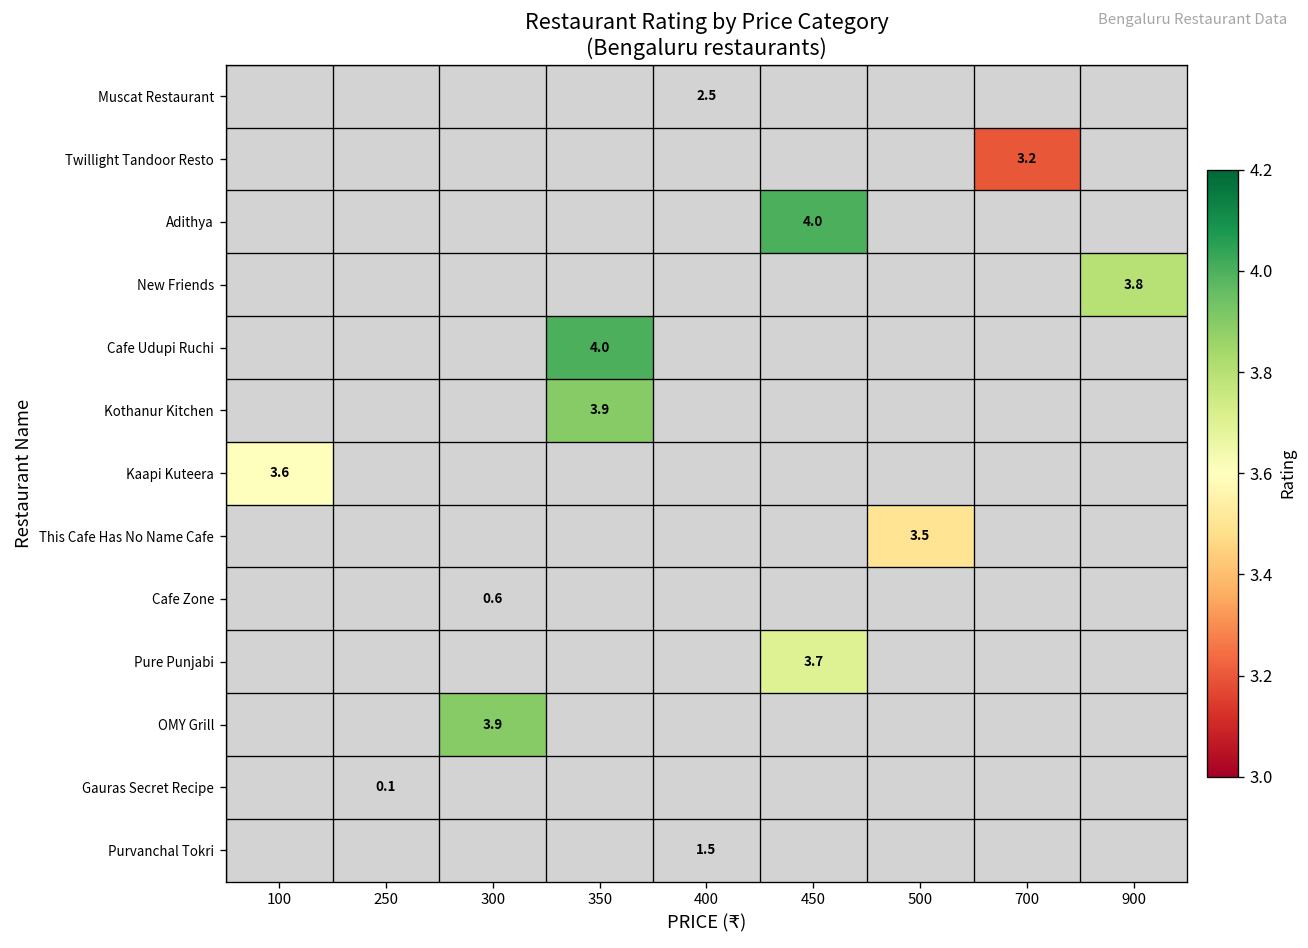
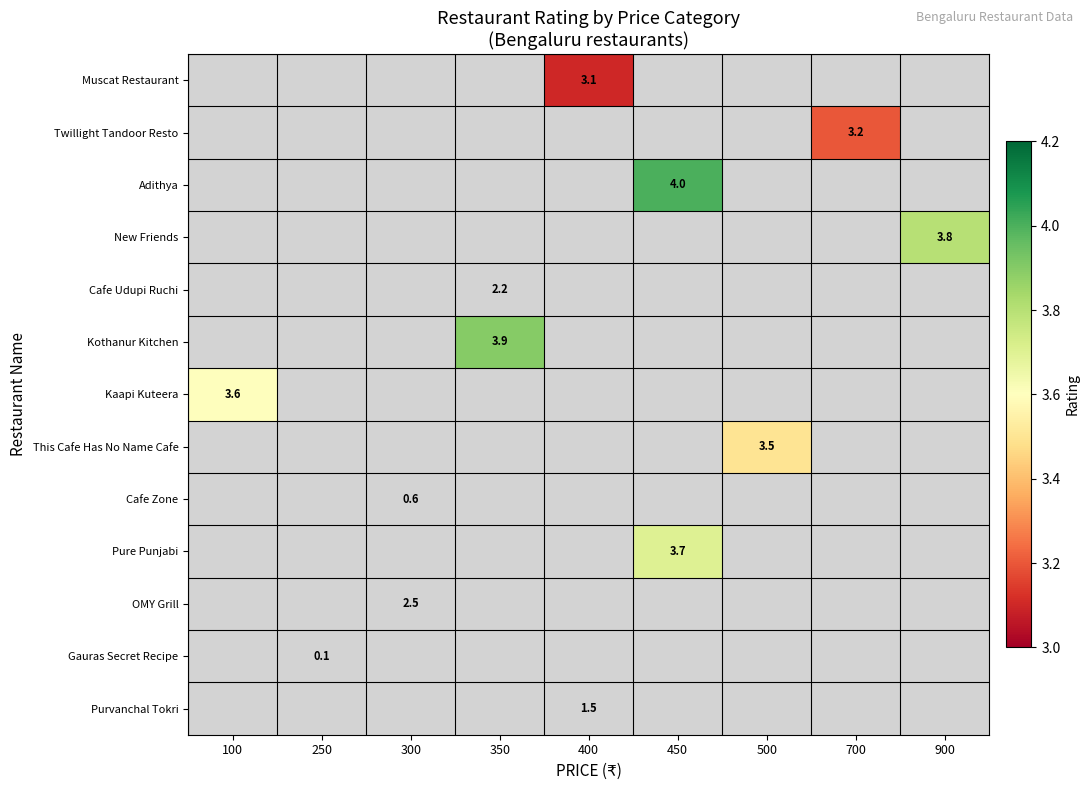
Muscat Restaurant, 400: 2.5 -> 3.1
Cafe Udupi Ruchi, 350: 4.0 -> 2.2
OMY Grill, 300: 3.9 -> 2.5
